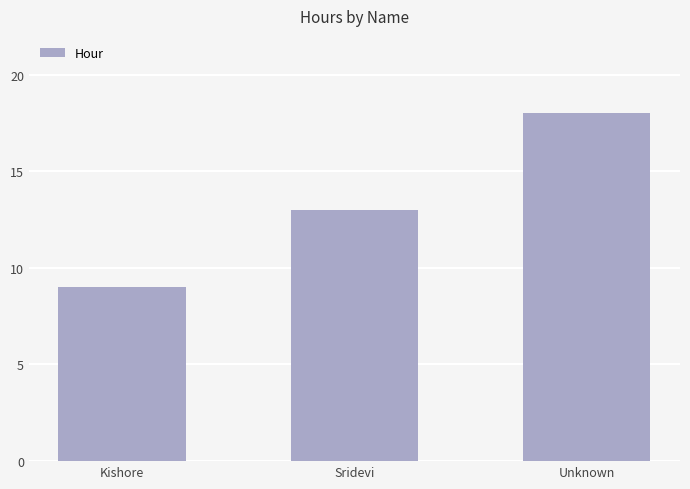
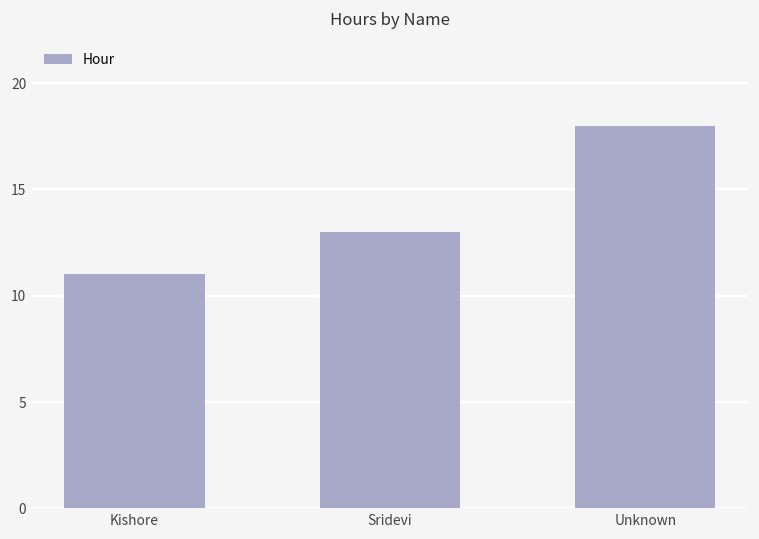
Kishore: 9 -> 11
